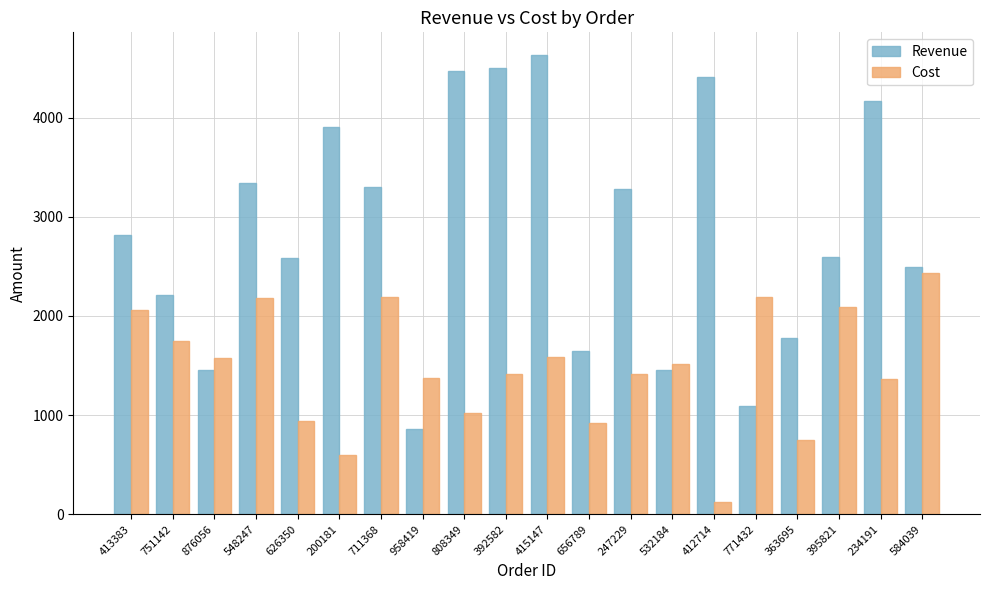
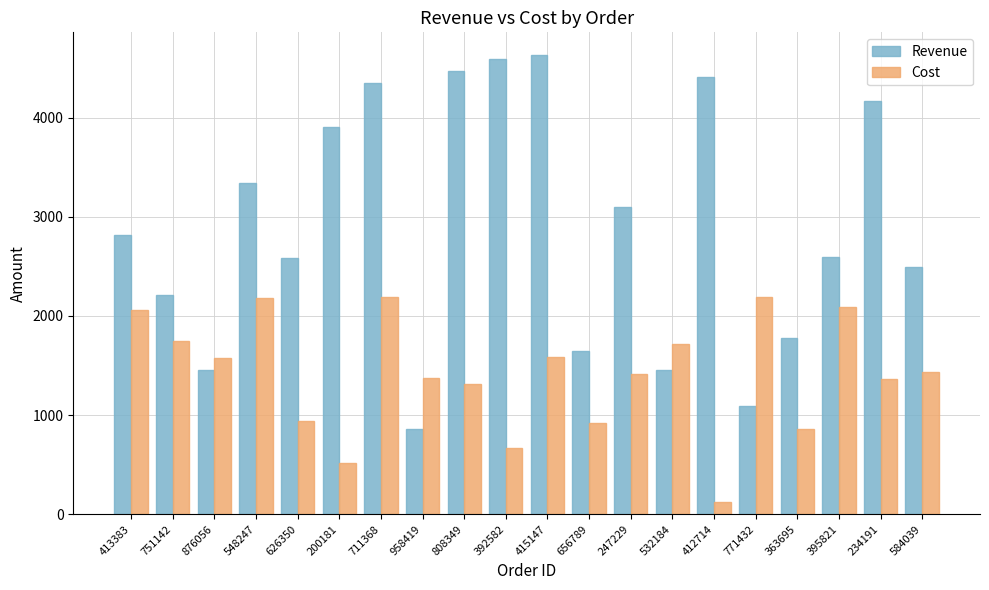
Cost, 200181: 600 -> 500
Revenue, 711368: 3300 -> 4300
Cost, 808349: 1000 -> 1300
Revenue, 392582: 4500 -> 4600
Cost, 392582: 1400 -> 700
Revenue, 247229: 3300 -> 3100
Cost, 532184: 1500 -> 1700
Cost, 363695: 800 -> 900
Cost, 584039: 2400 -> 1400
